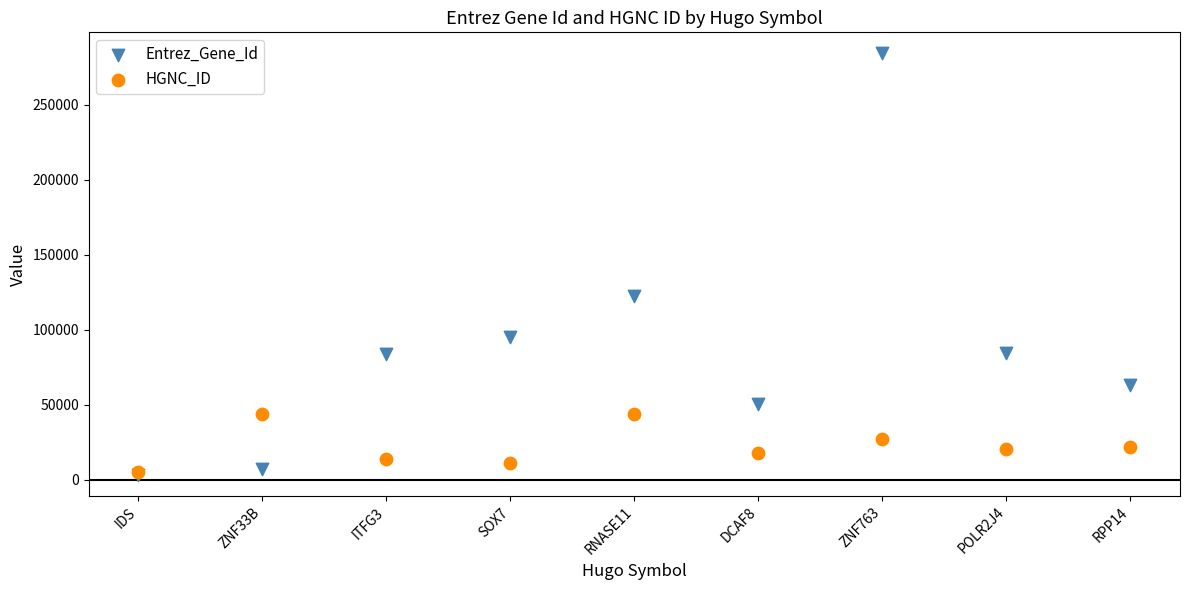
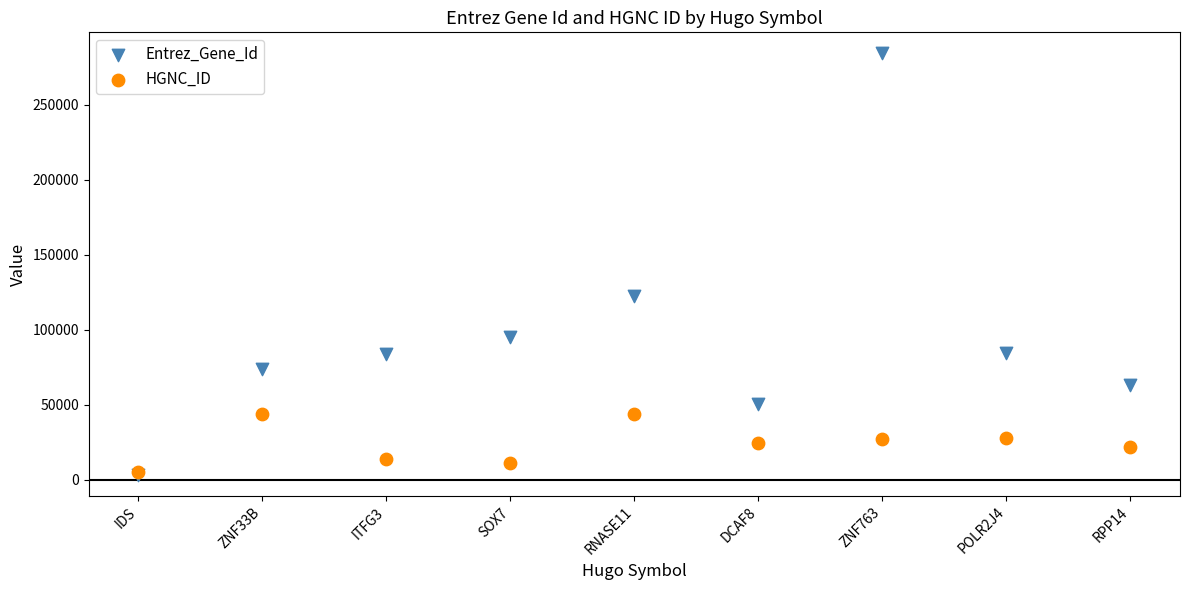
Entrez_Gene_Id, ZNF33B: 8000 -> 74000
HGNC_ID, DCAF8: 18000 -> 25000
HGNC_ID, POLR2J4: 21000 -> 28000
